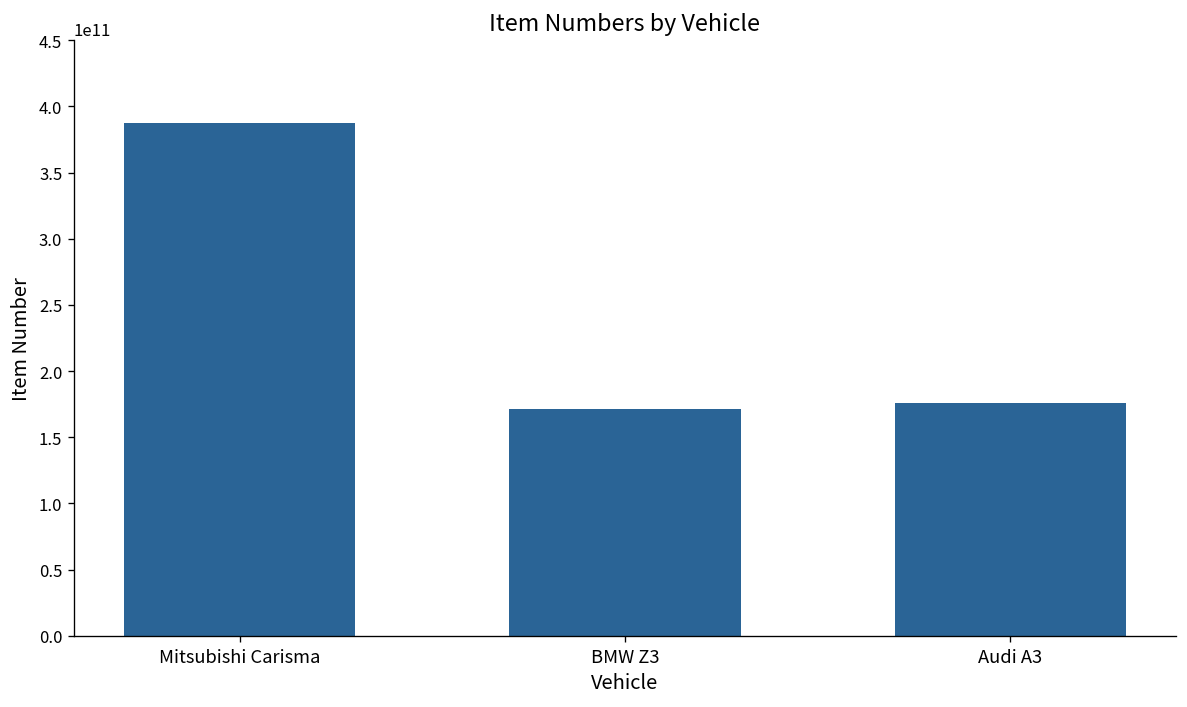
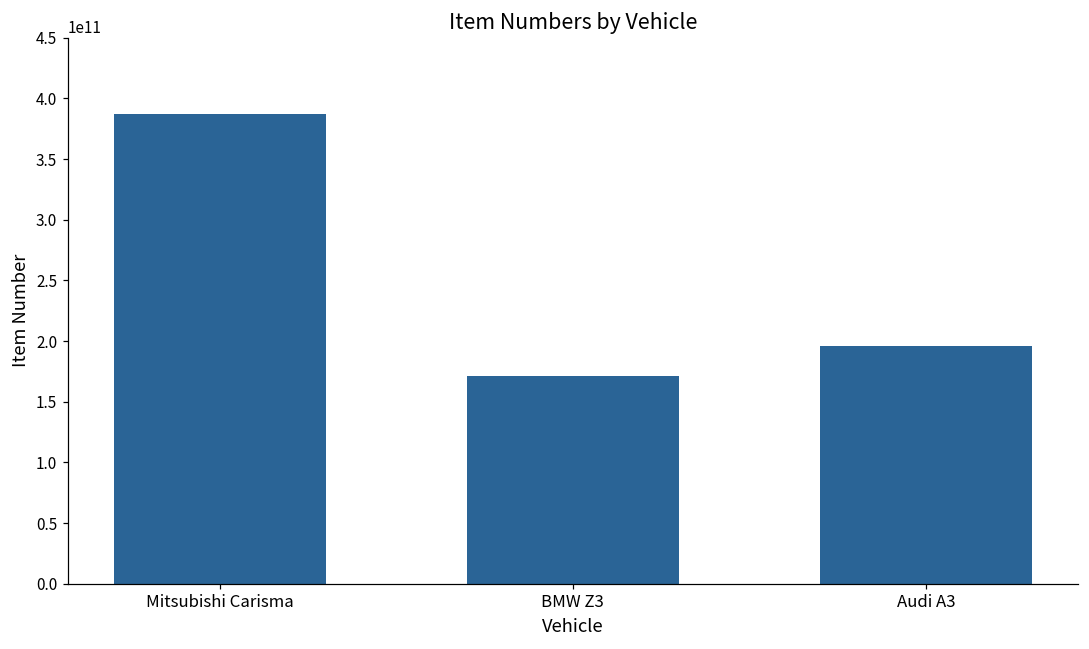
Audi A3: 176000000000 -> 196000000000
